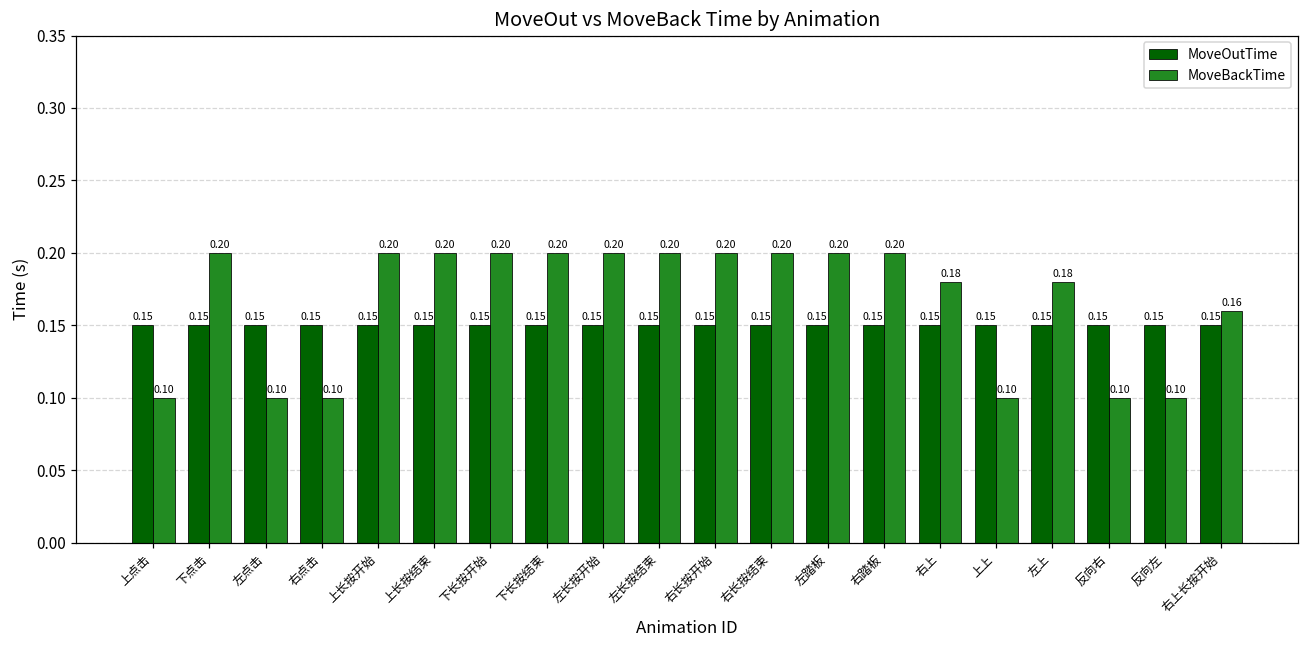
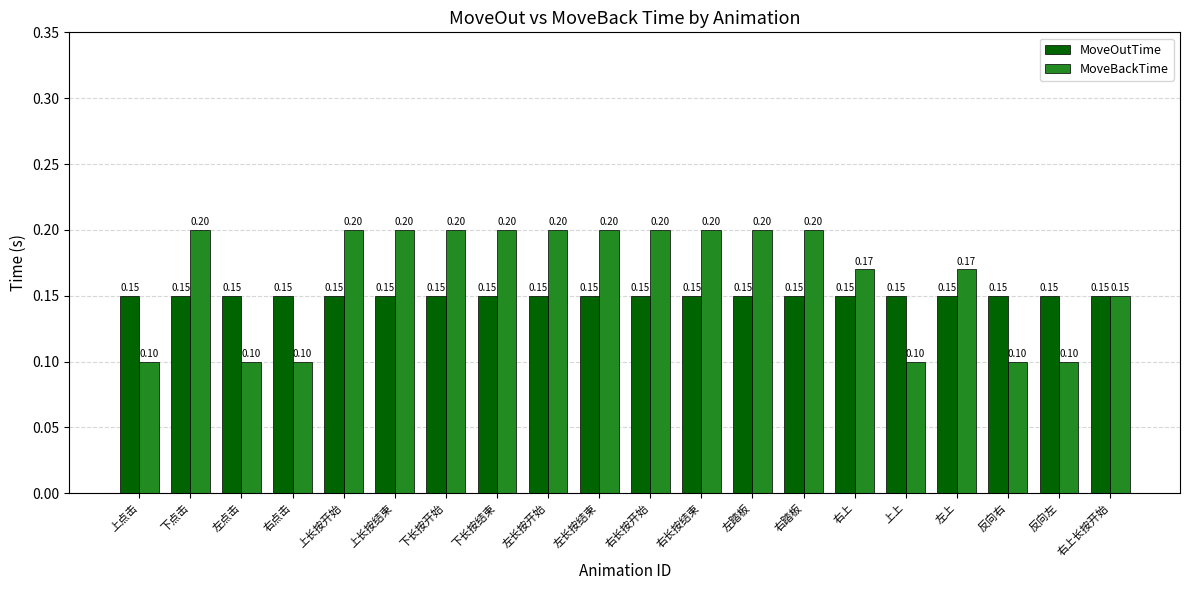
MoveBackTime, 右上: 0.18 -> 0.17
MoveBackTime, 左上: 0.18 -> 0.17
MoveBackTime, 右上长按开始: 0.16 -> 0.15
